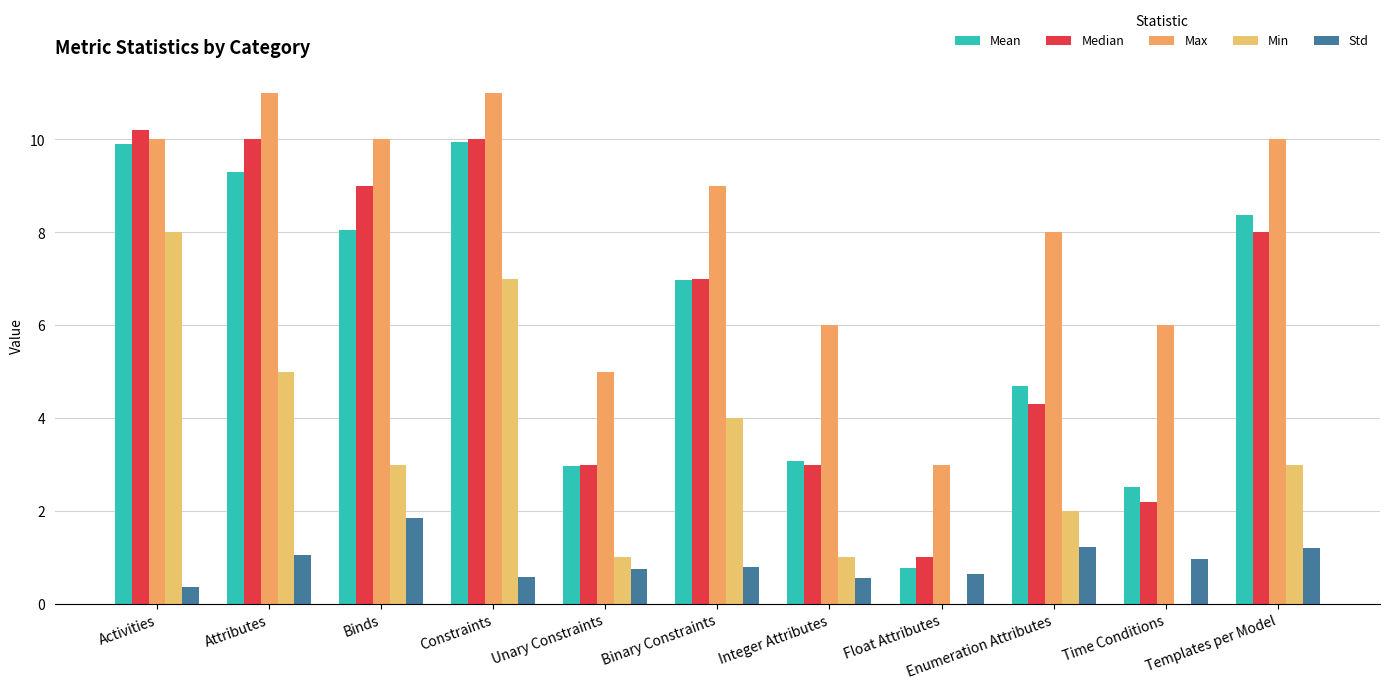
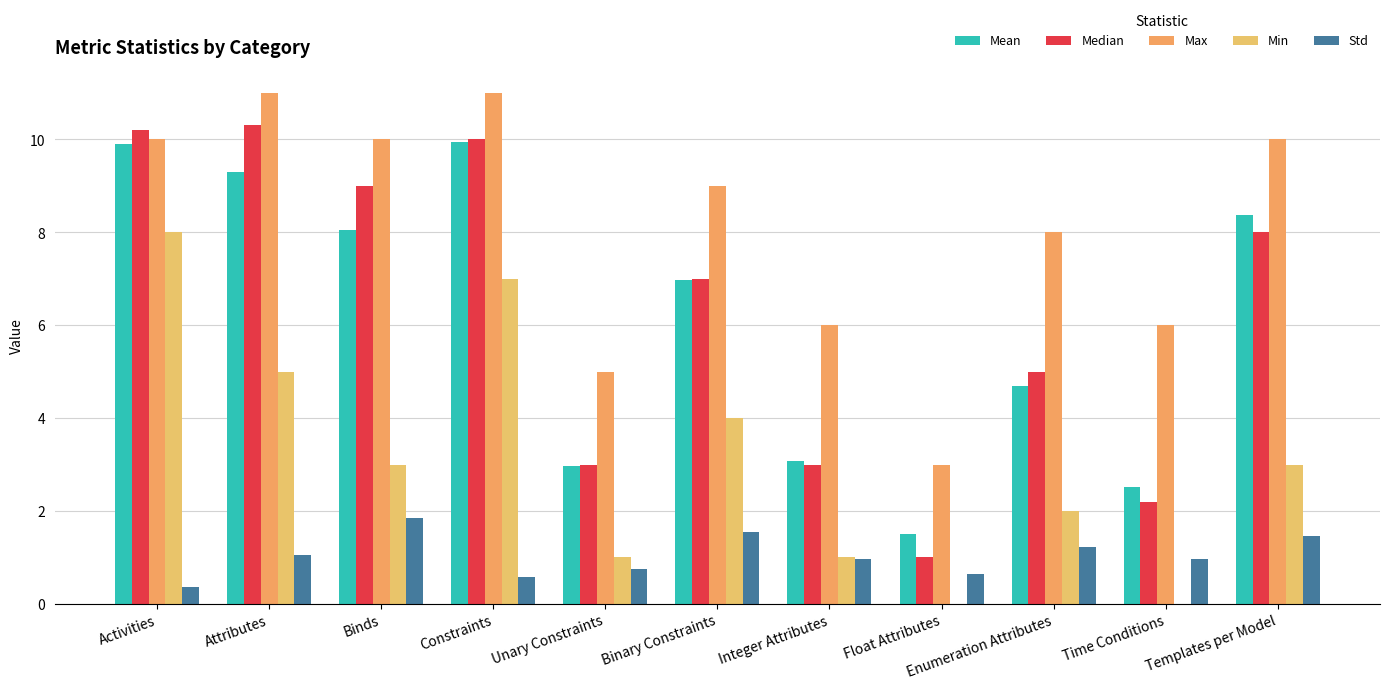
Median, Attributes: 10.0 -> 10.3
Std, Binary Constraints: 0.8 -> 1.5
Std, Integer Attributes: 0.6 -> 1.0
Mean, Float Attributes: 0.8 -> 1.5
Median, Enumeration Attributes: 4.3 -> 5.0
Std, Templates per Model: 1.2 -> 1.5
